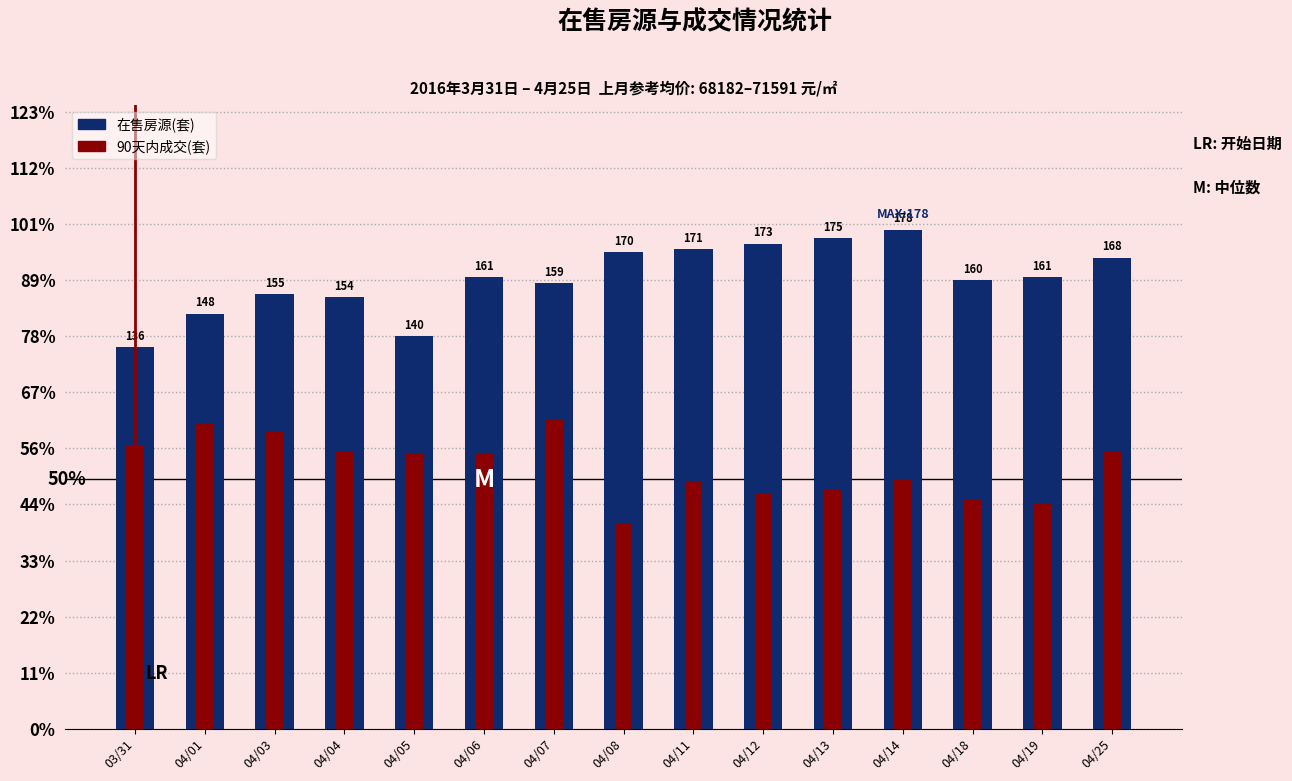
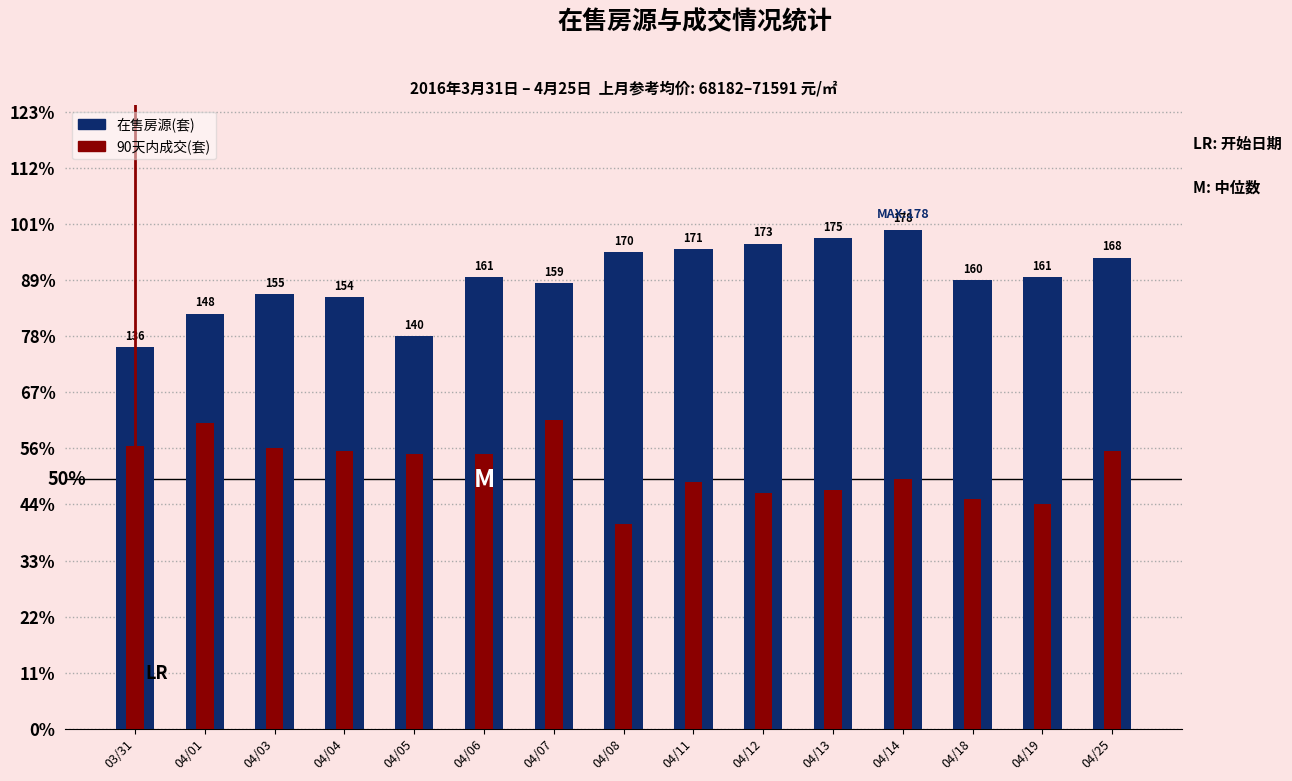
90天内成交(套), 04/03: 59% -> 56%
